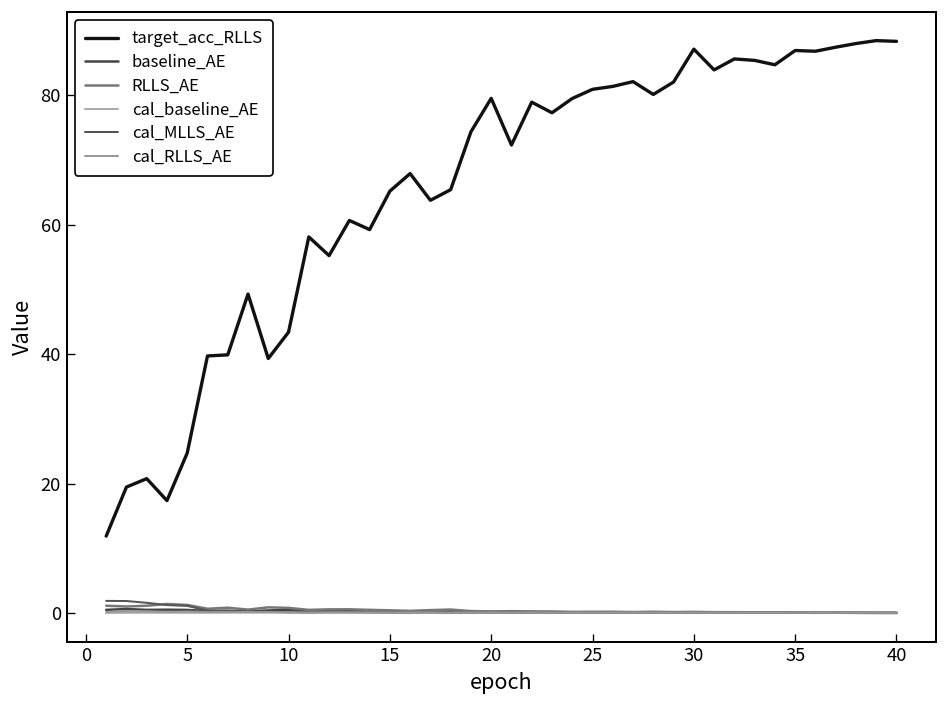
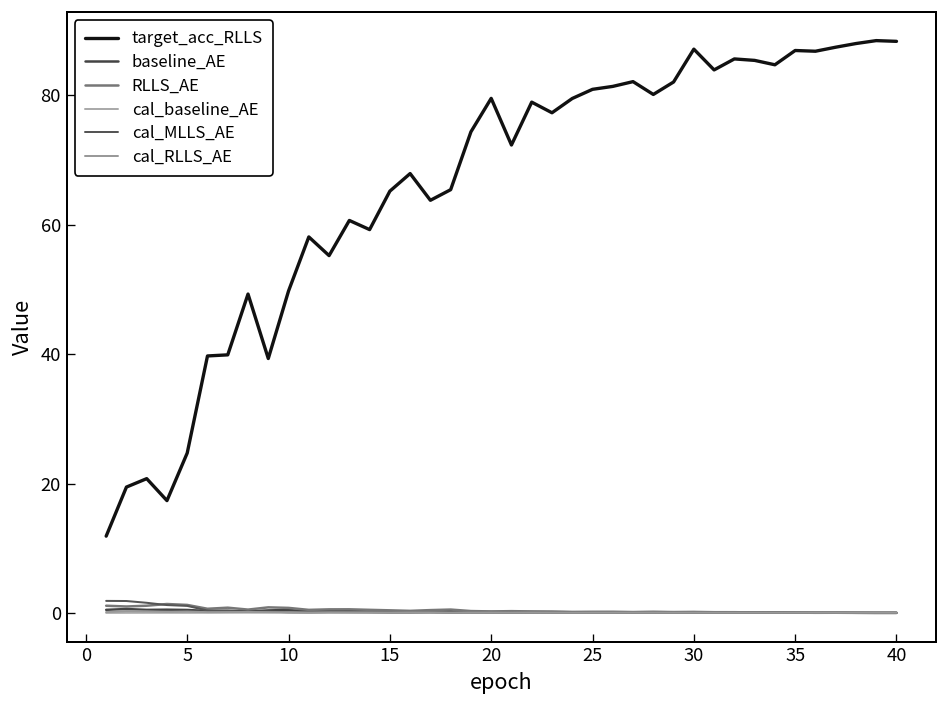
target_acc_RLLS, 10: 43 -> 50
